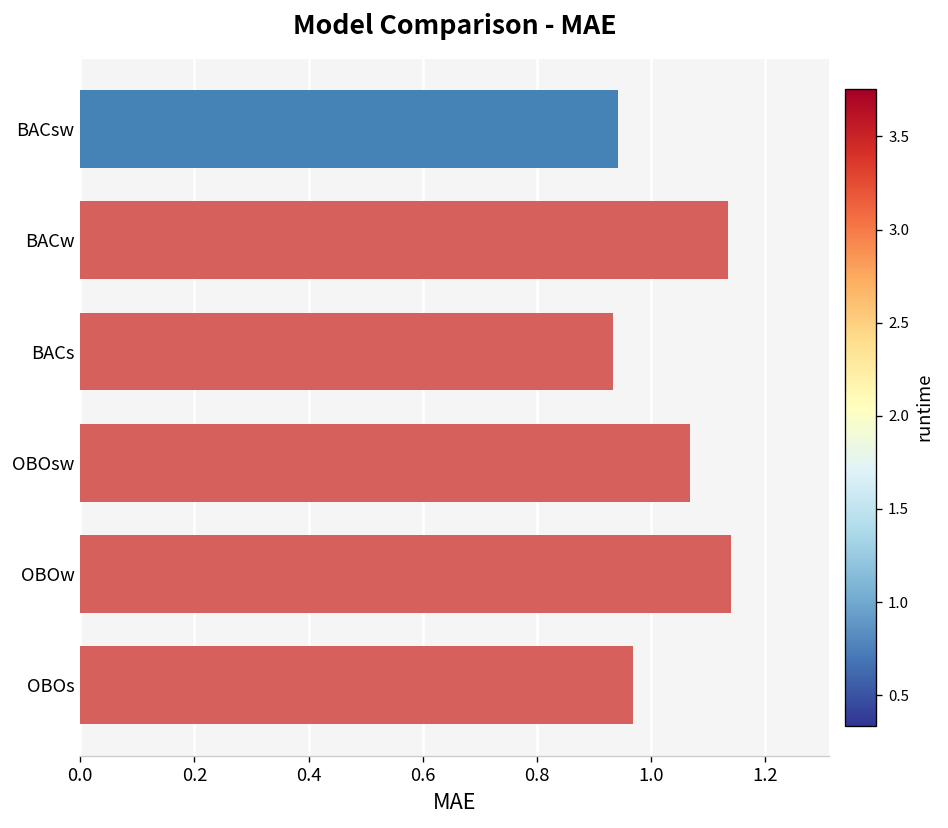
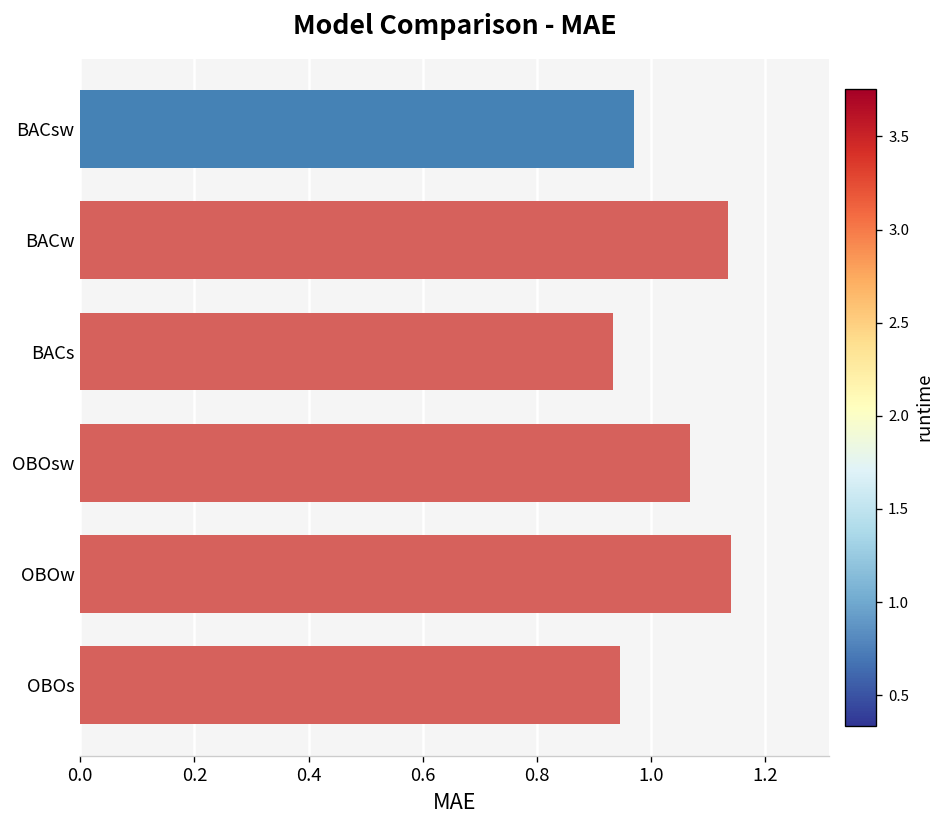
BACsw: 0.94 -> 0.97
OBOs: 0.97 -> 0.94
